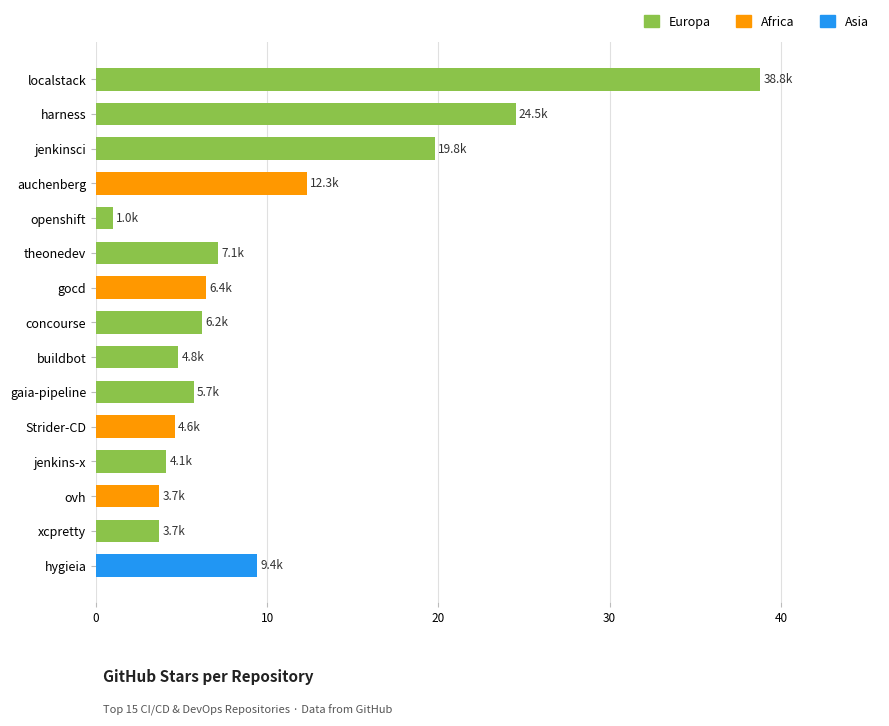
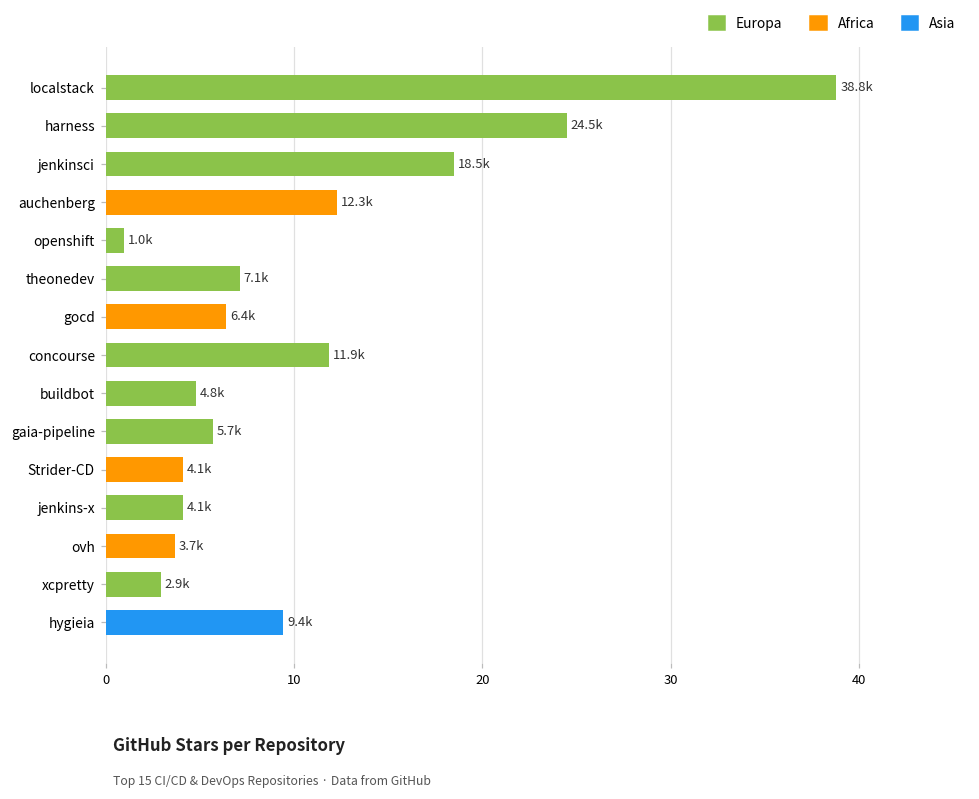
jenkinsci: 19.8k -> 18.5k
concourse: 6.2k -> 11.9k
Strider-CD: 4.6k -> 4.1k
xcpretty: 3.7k -> 2.9k
